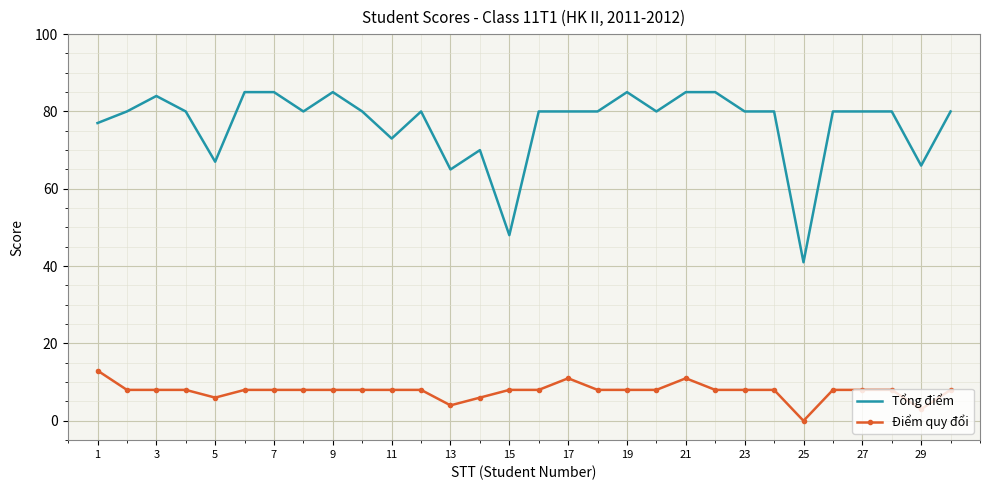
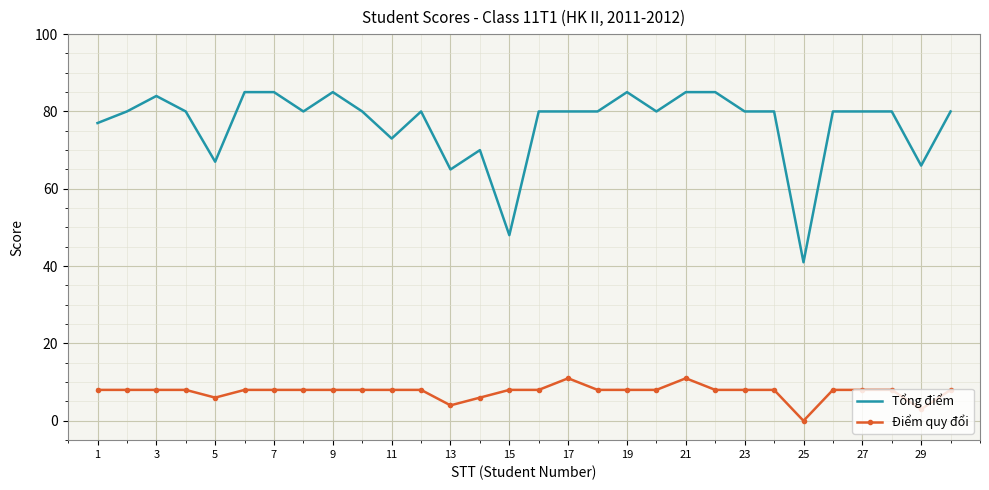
Điểm quy đổi, 1: 13 -> 8
